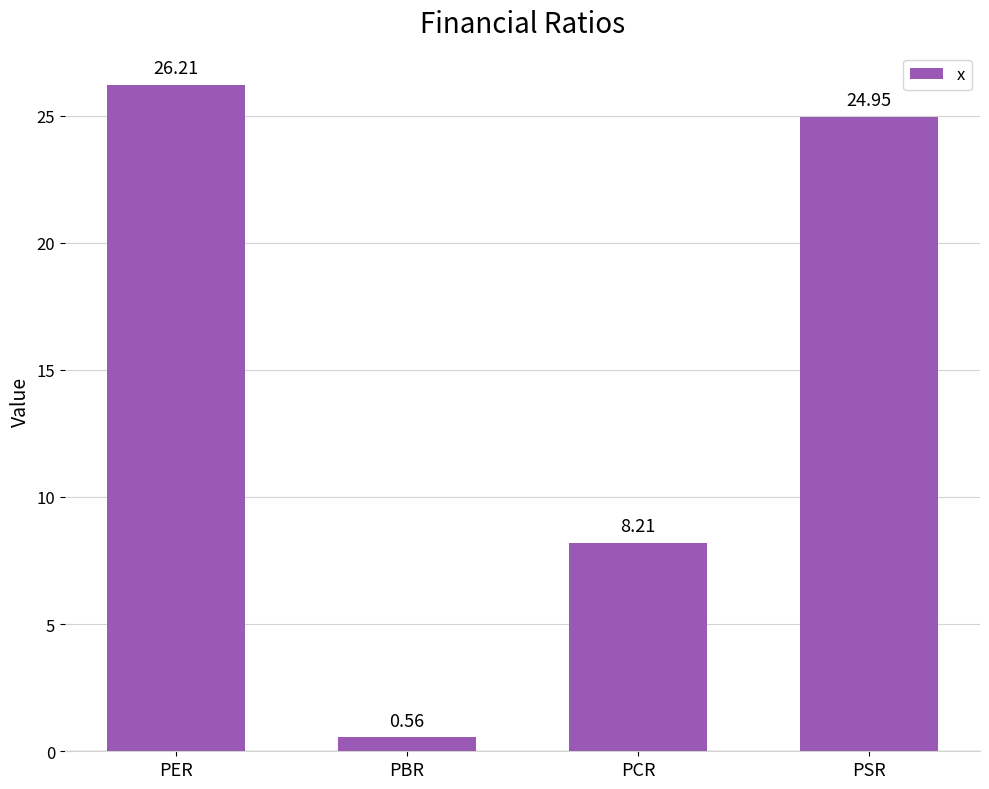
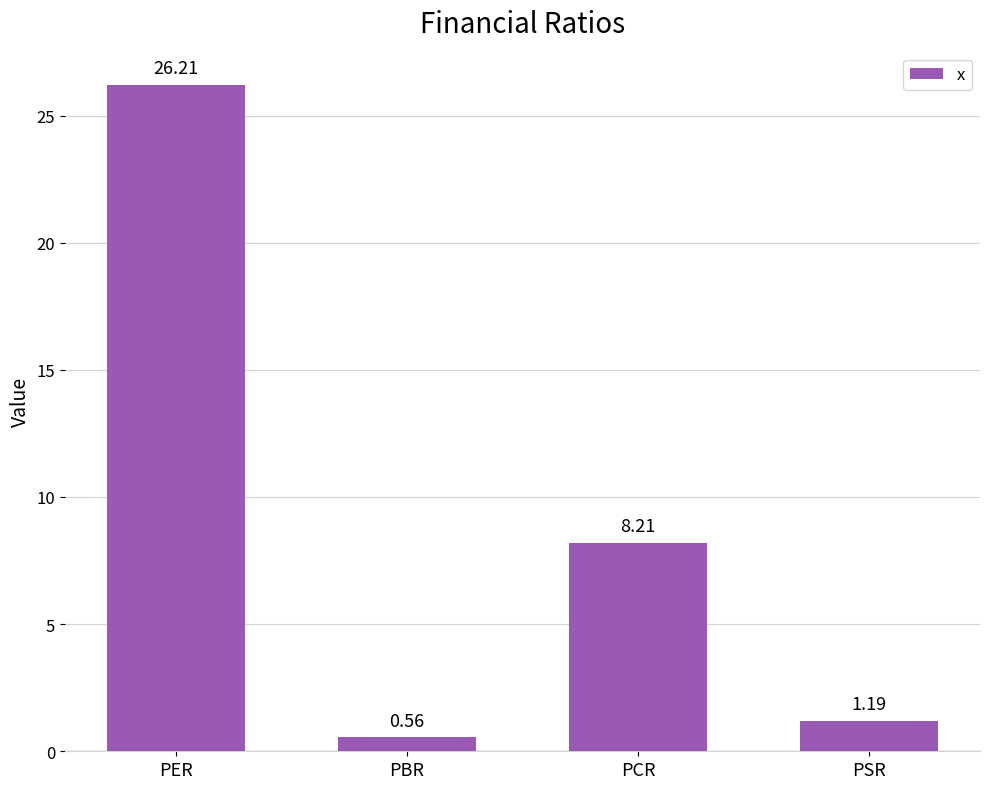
PSR: 24.95 -> 1.19
